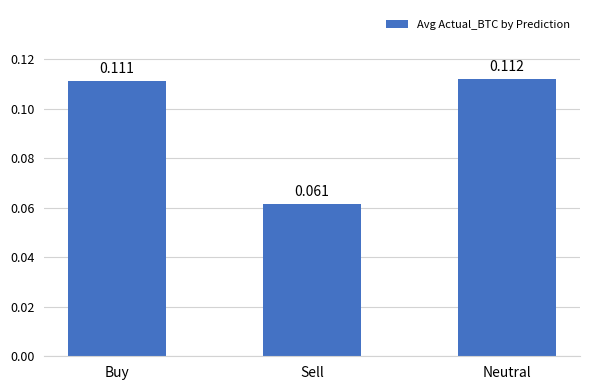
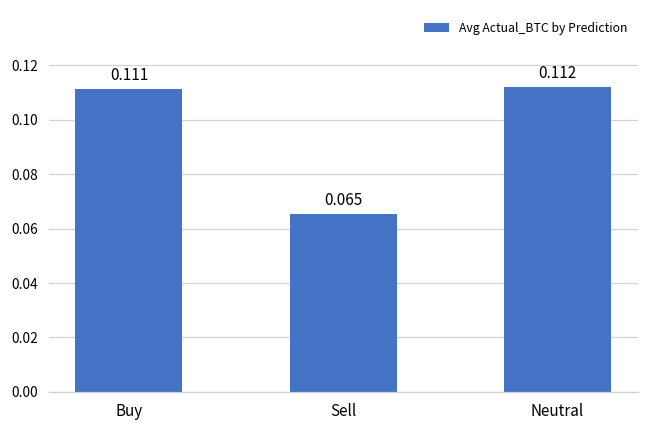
Sell: 0.061 -> 0.065
